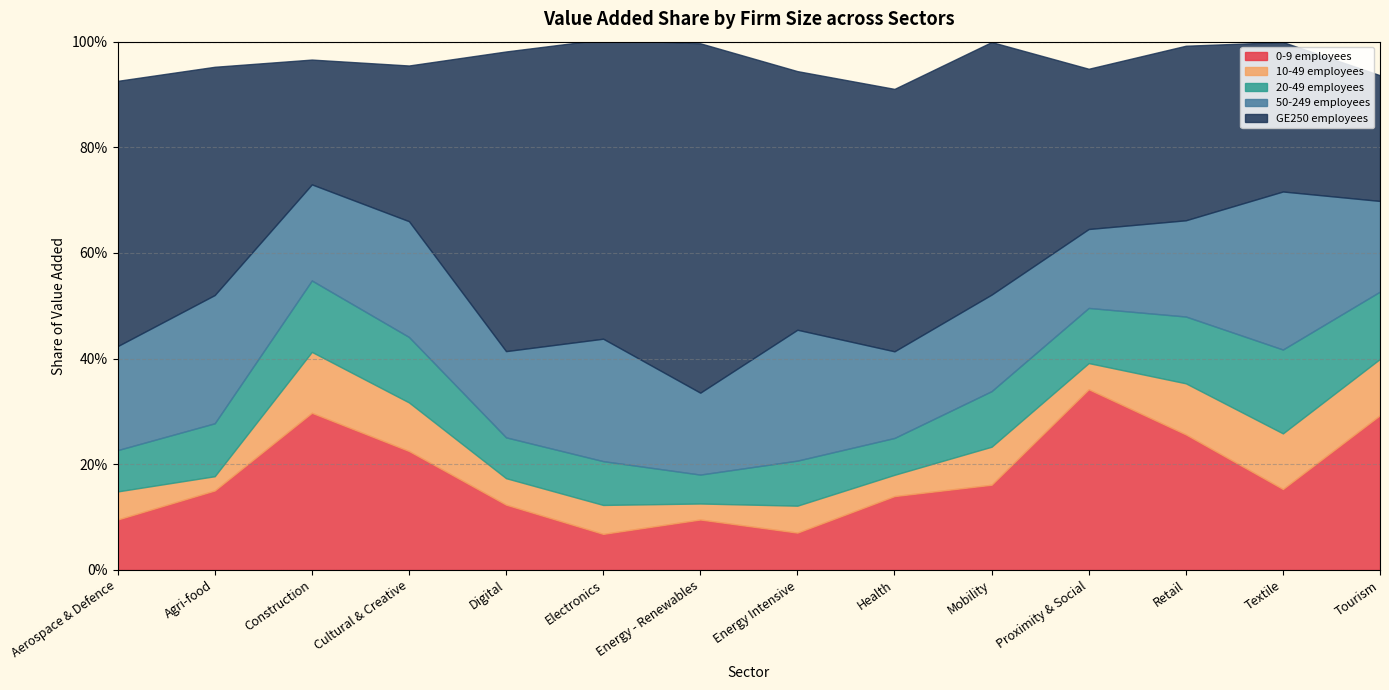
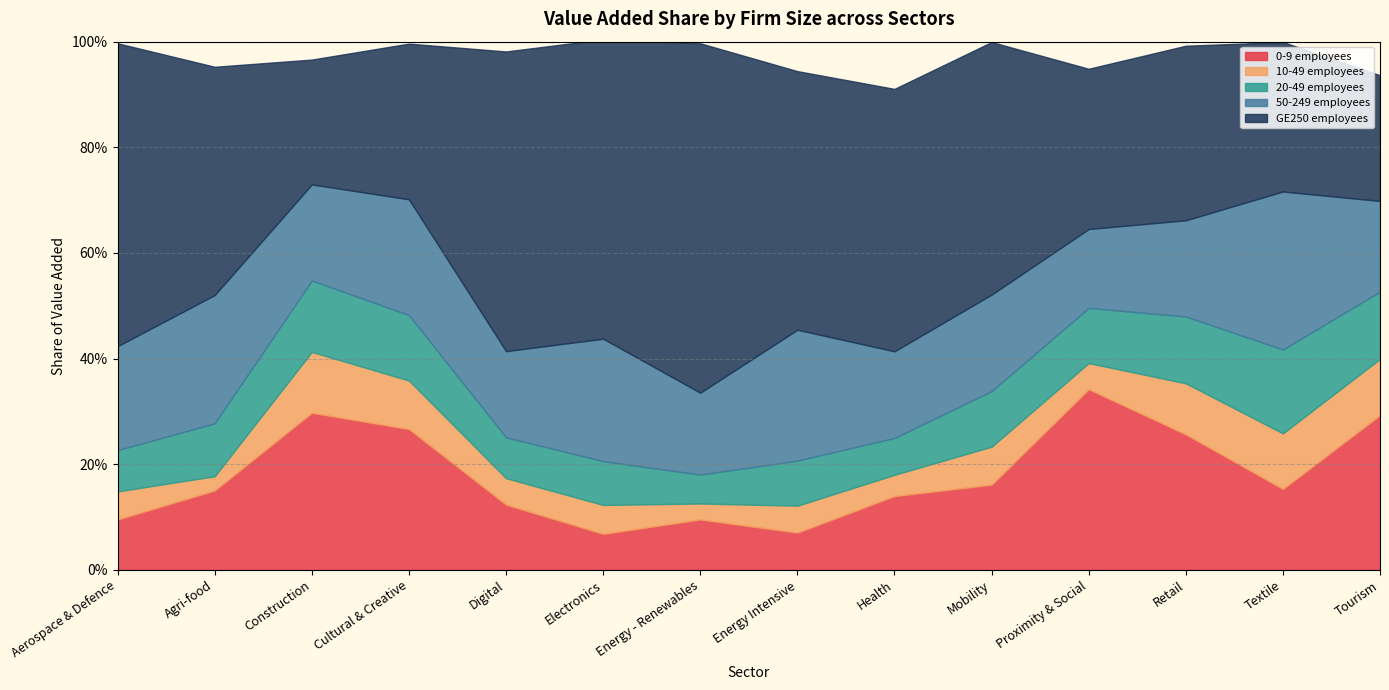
GE250 employees, Aerospace & Defence: 50% -> 57%
0-9 employees, Cultural & Creative: 23% -> 27%
